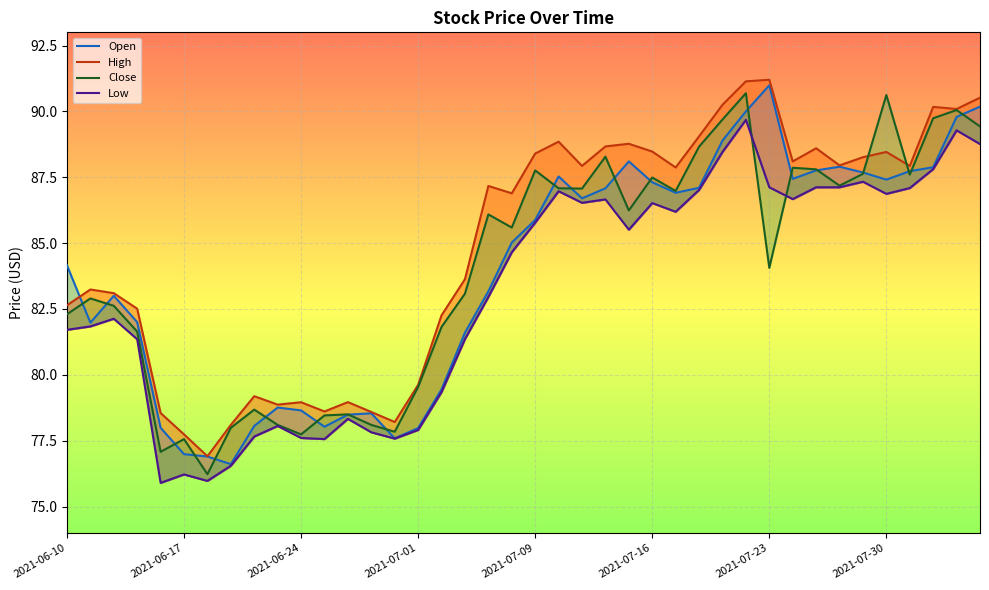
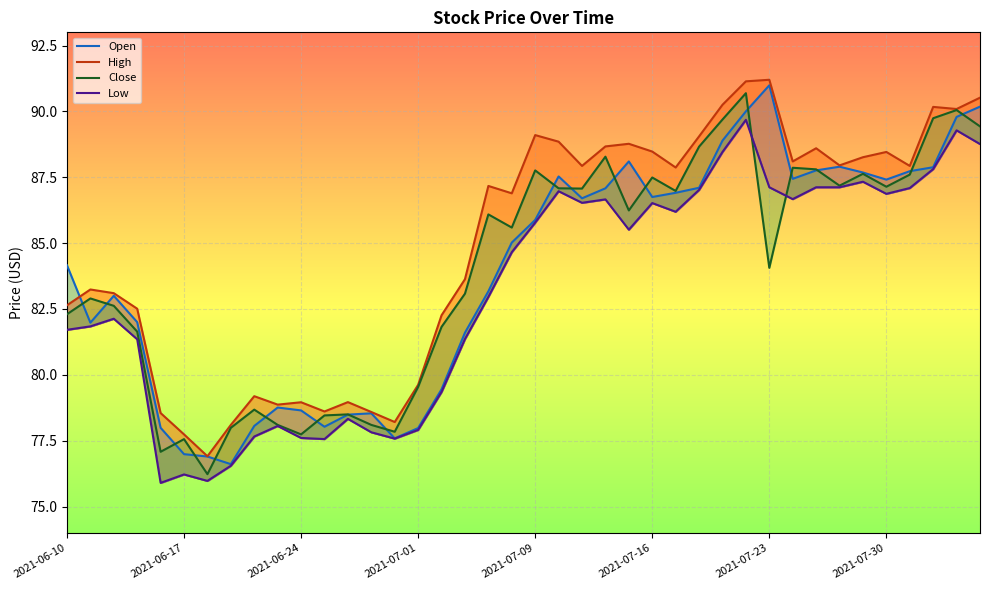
High, 2021-07-09: 88.4 -> 89.1
Open, 2021-07-16: 87.3 -> 86.8
Close, 2021-07-30: 90.6 -> 87.1
